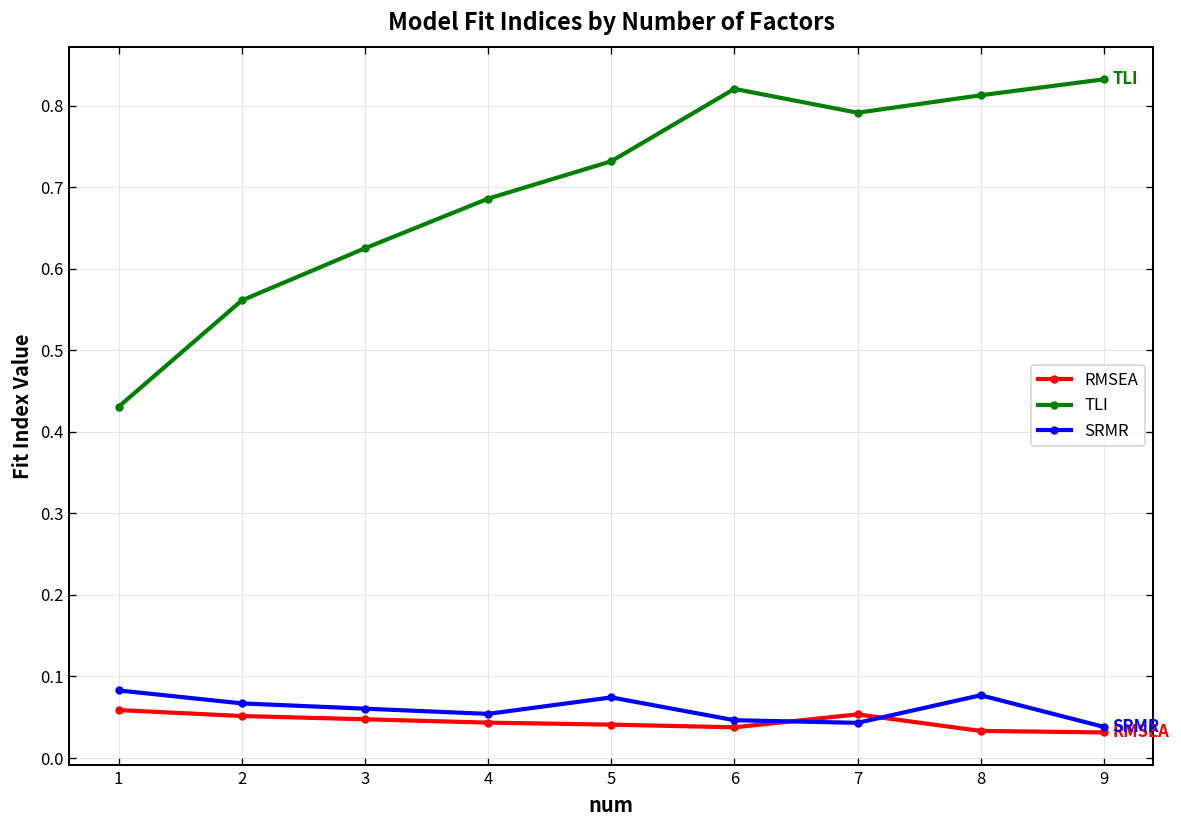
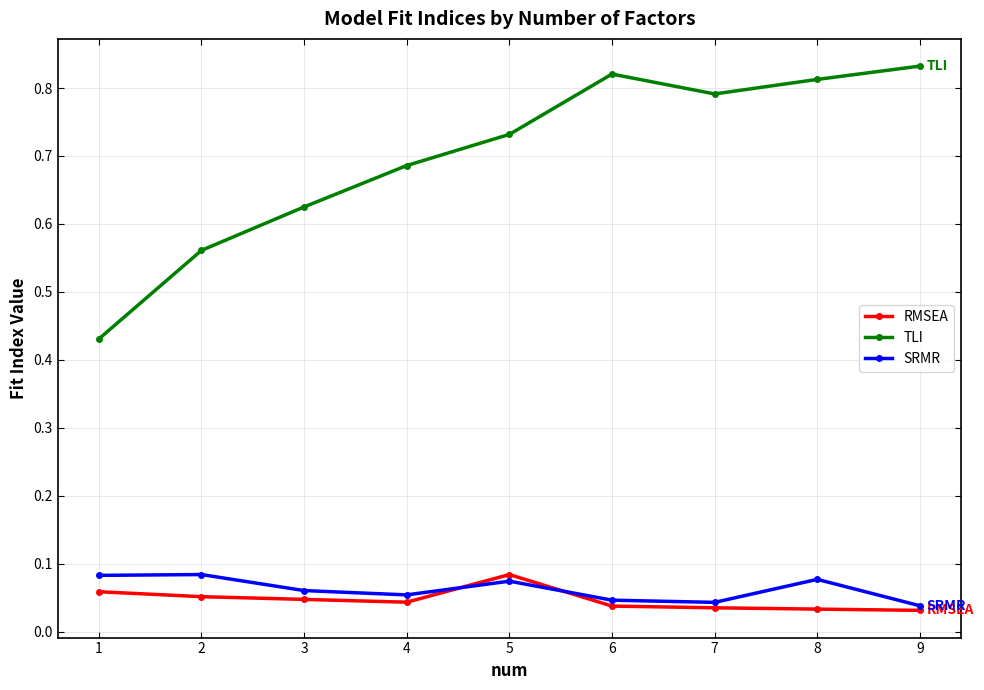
SRMR, 2: 0.07 -> 0.08
RMSEA, 5: 0.04 -> 0.08
RMSEA, 7: 0.05 -> 0.04
